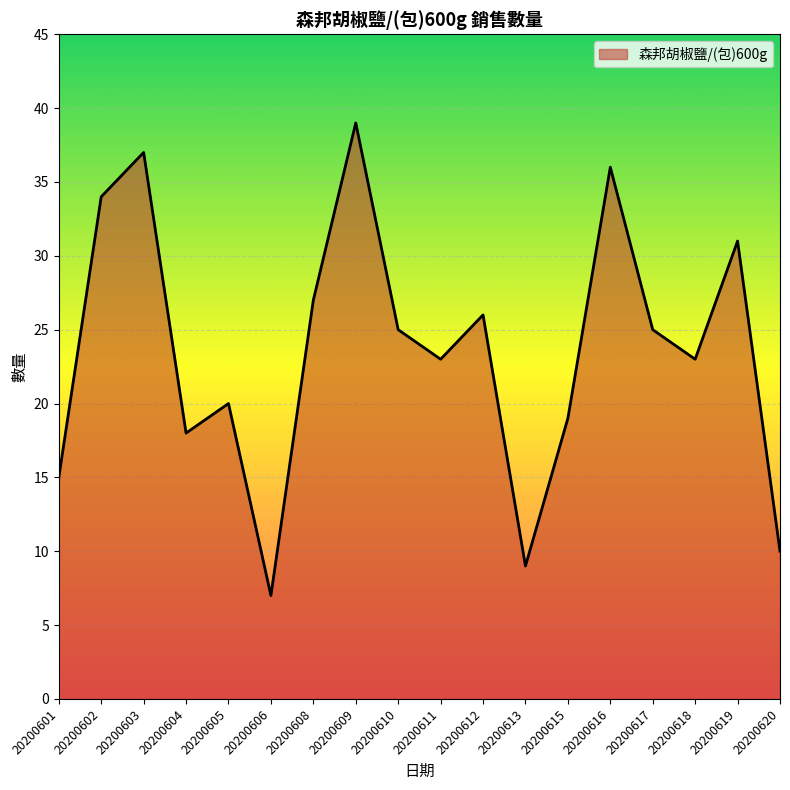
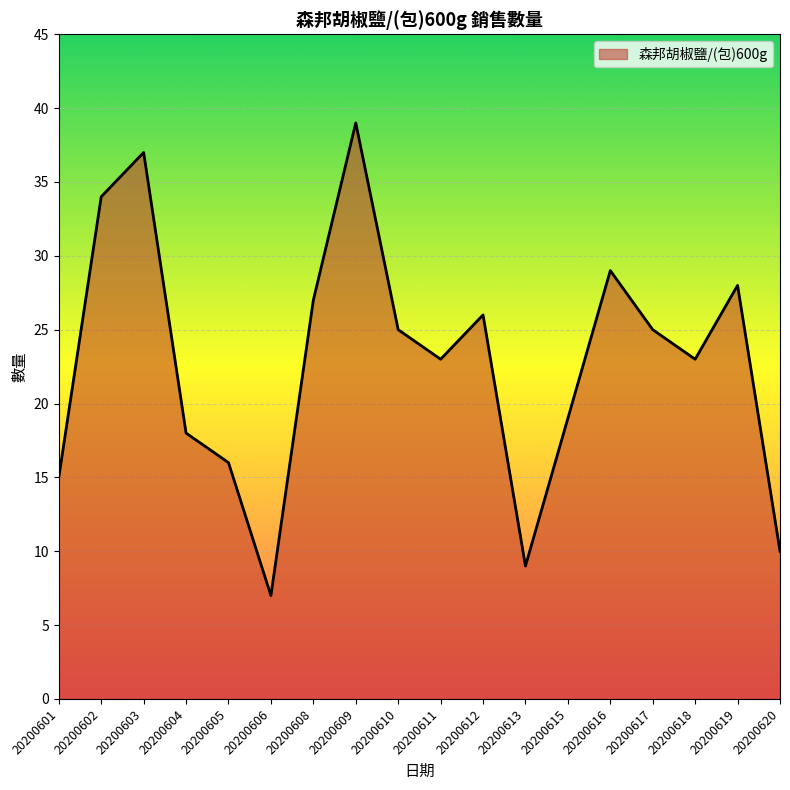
20200605: 20 -> 16
20200616: 36 -> 29
20200619: 31 -> 28
